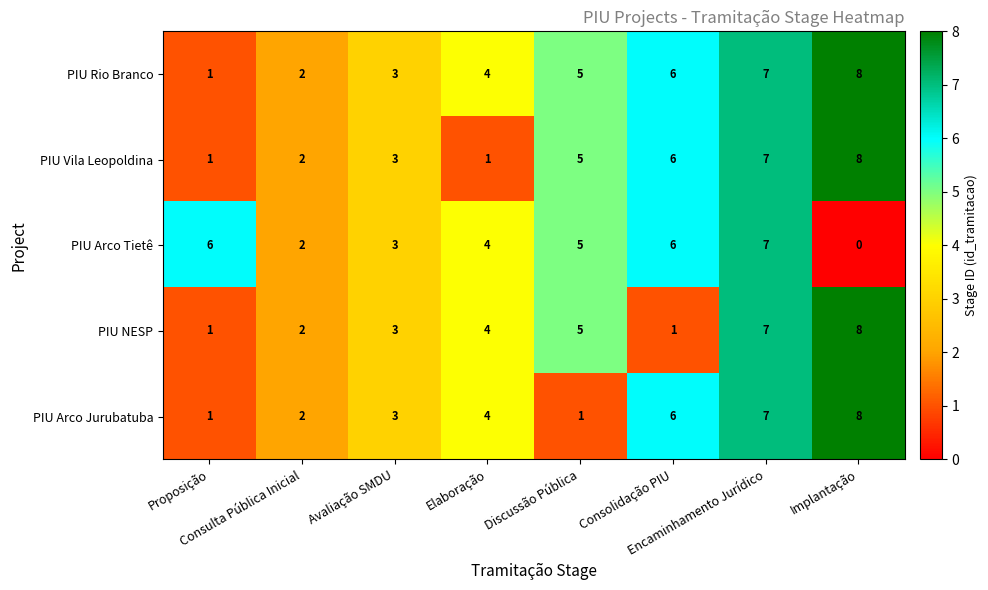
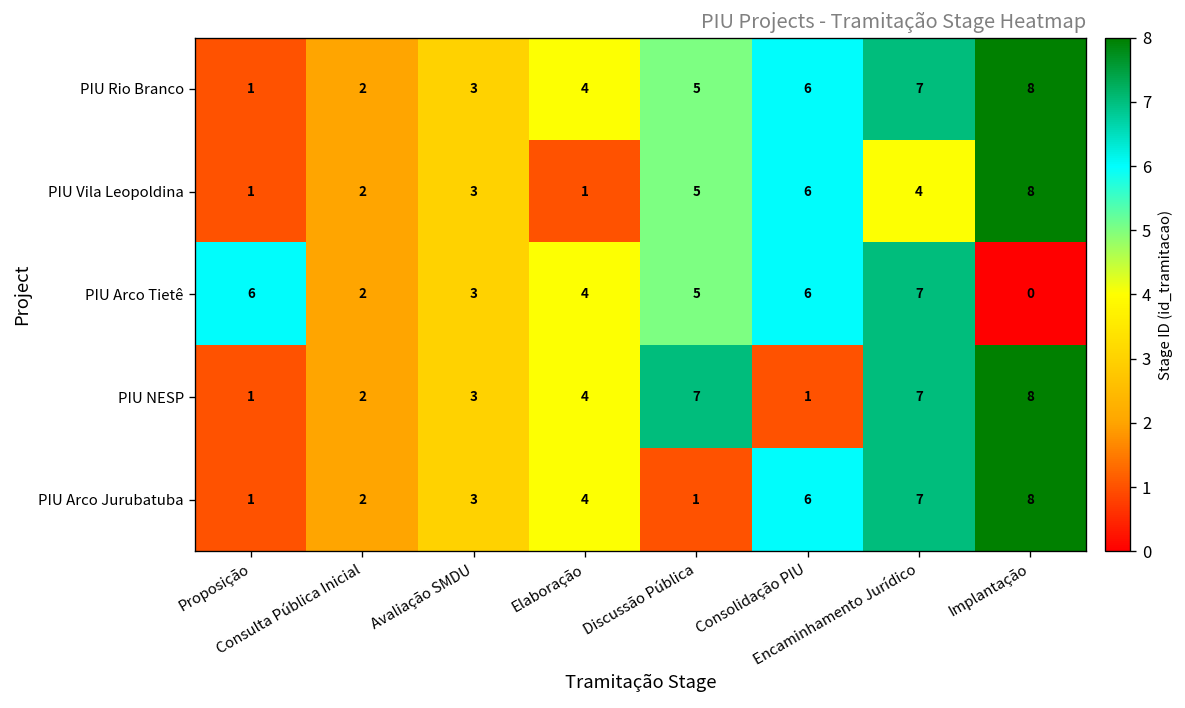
PIU Vila Leopoldina, Encaminhamento Jurídico: 7 -> 4
PIU NESP, Discussão Pública: 5 -> 7
